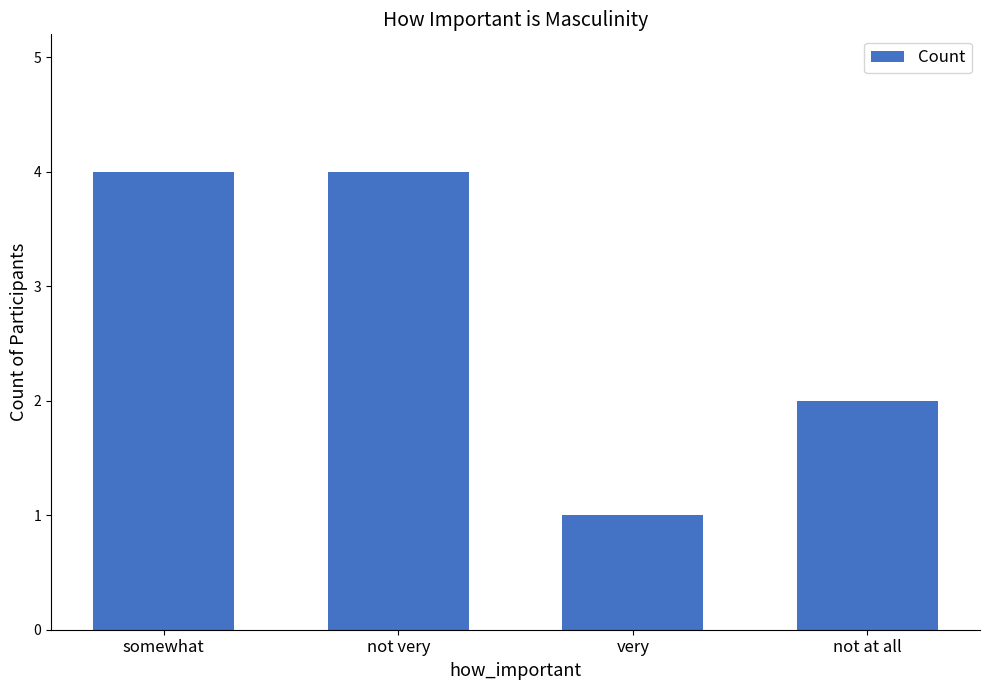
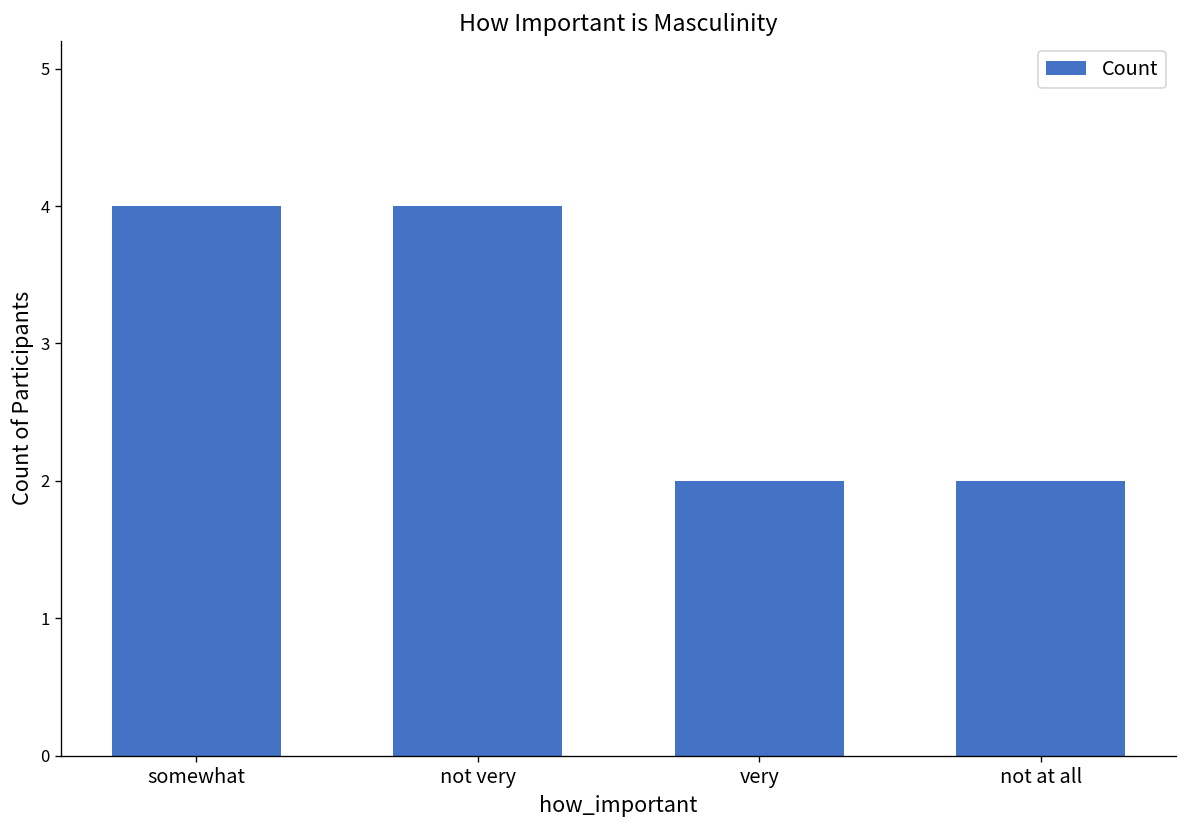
very: 1 -> 2
